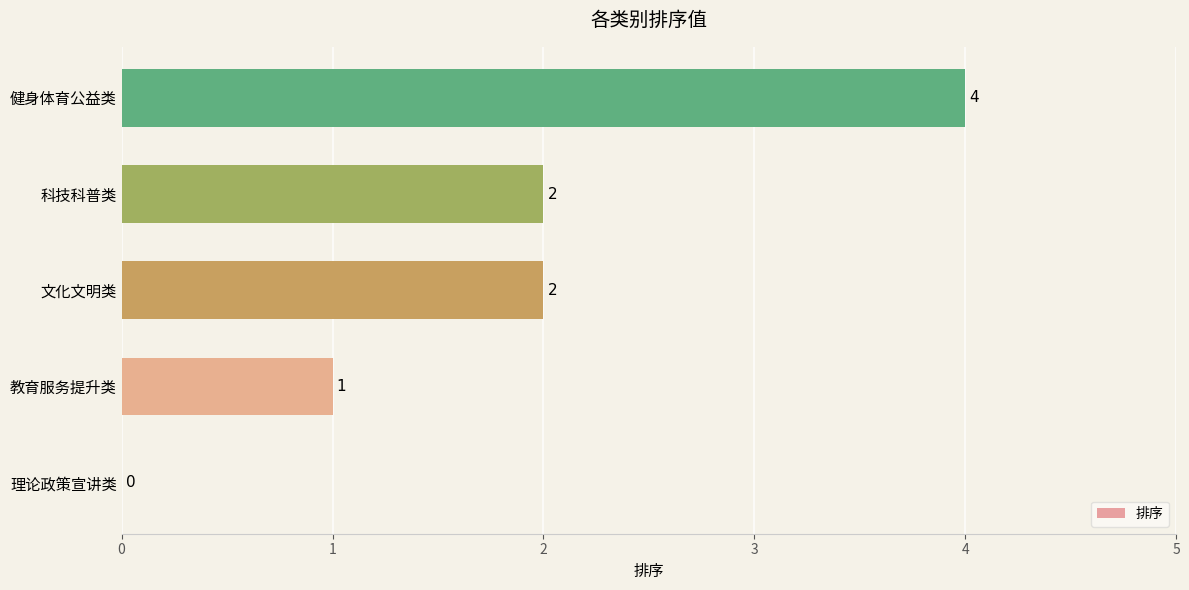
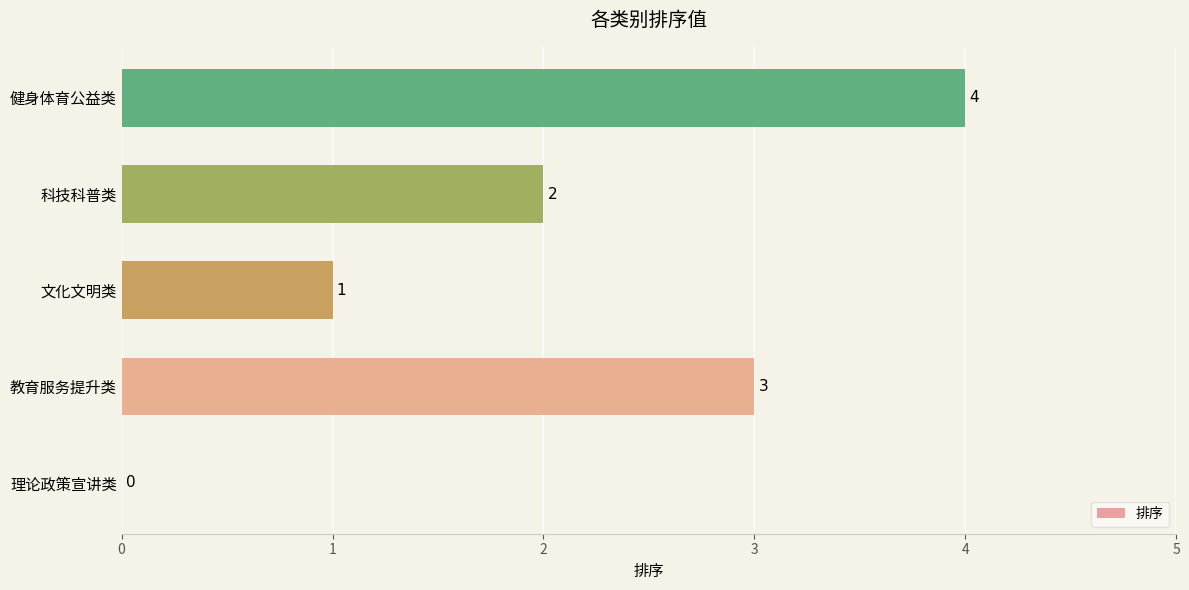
文化文明类: 2 -> 1
教育服务提升类: 1 -> 3
